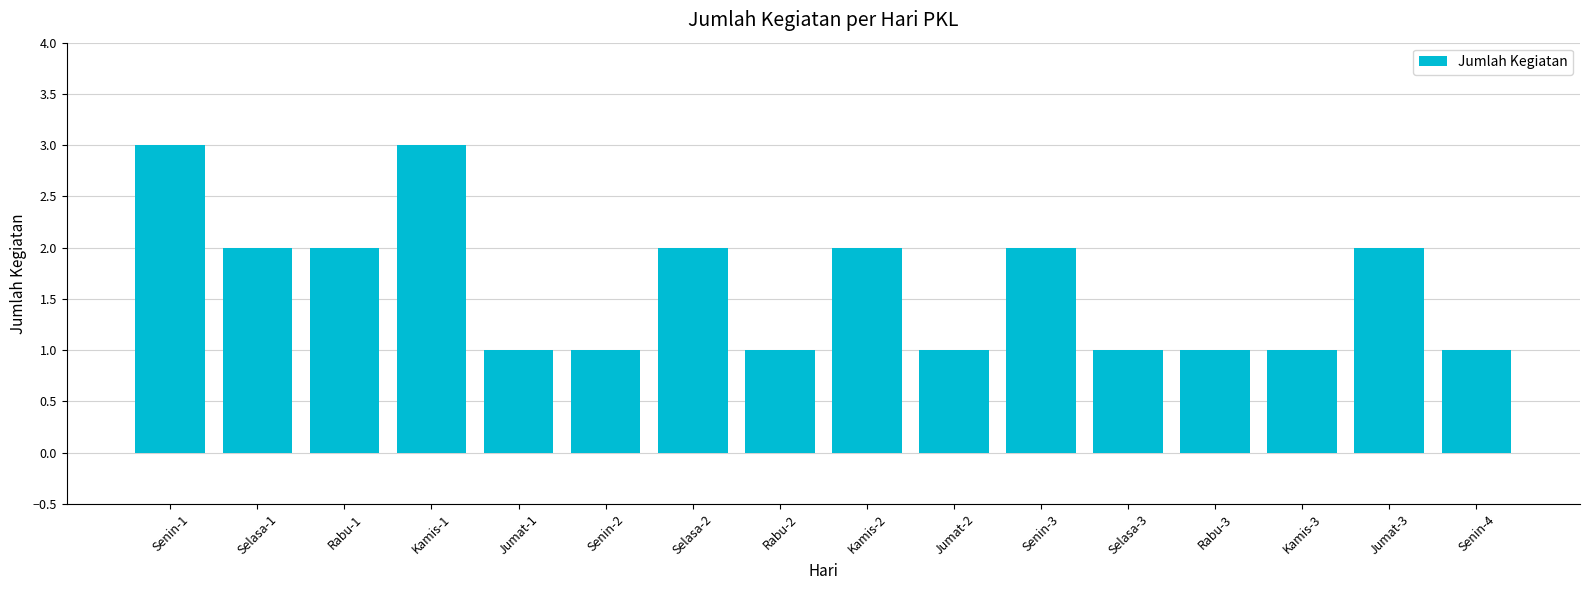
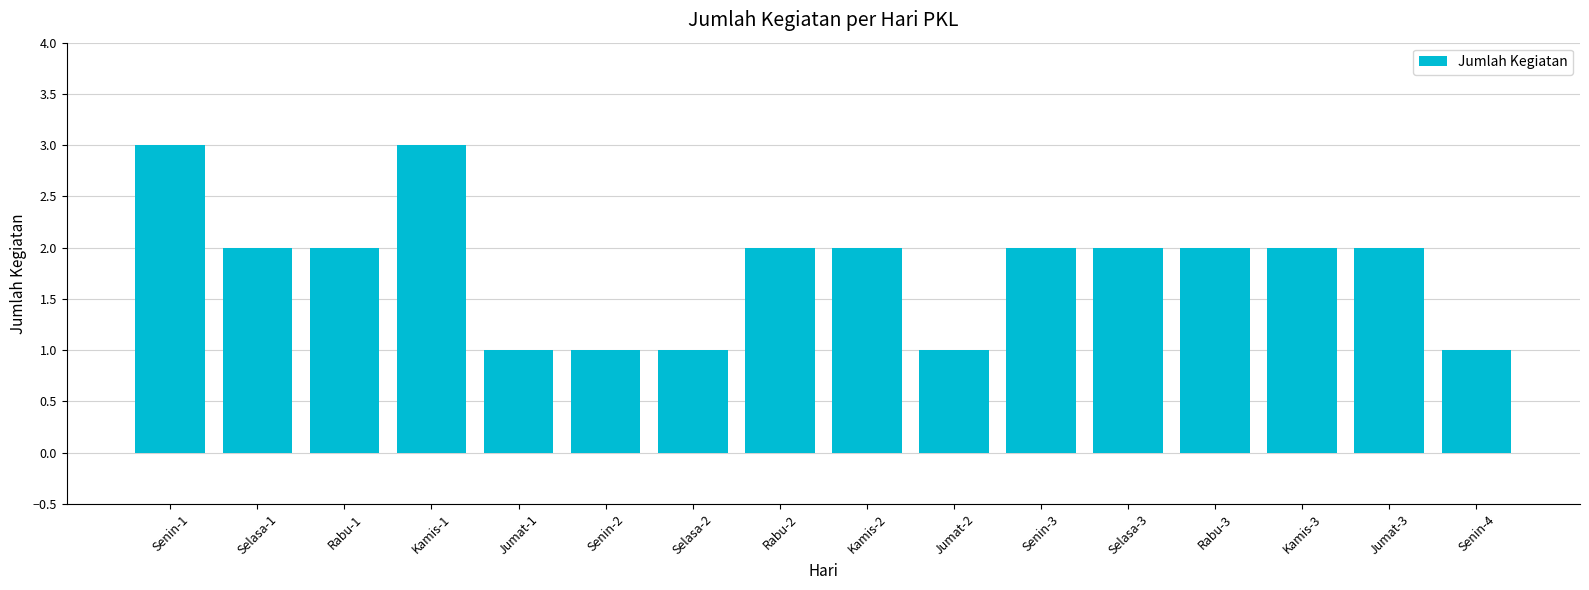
Selasa-2: 2 -> 1
Rabu-2: 1 -> 2
Selasa-3: 1 -> 2
Rabu-3: 1 -> 2
Kamis-3: 1 -> 2
